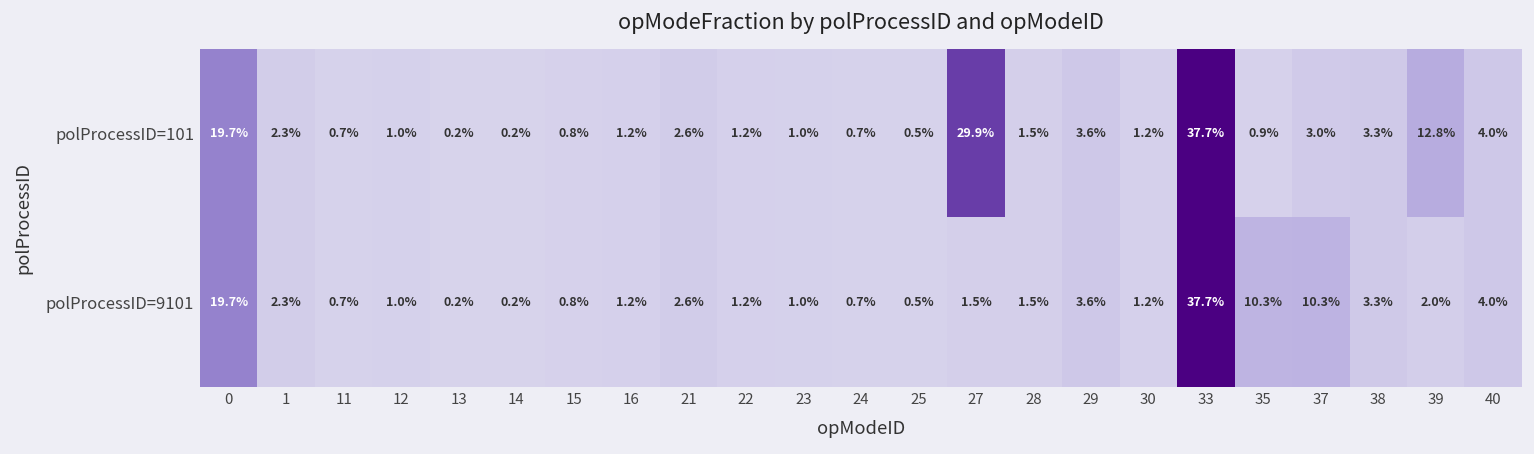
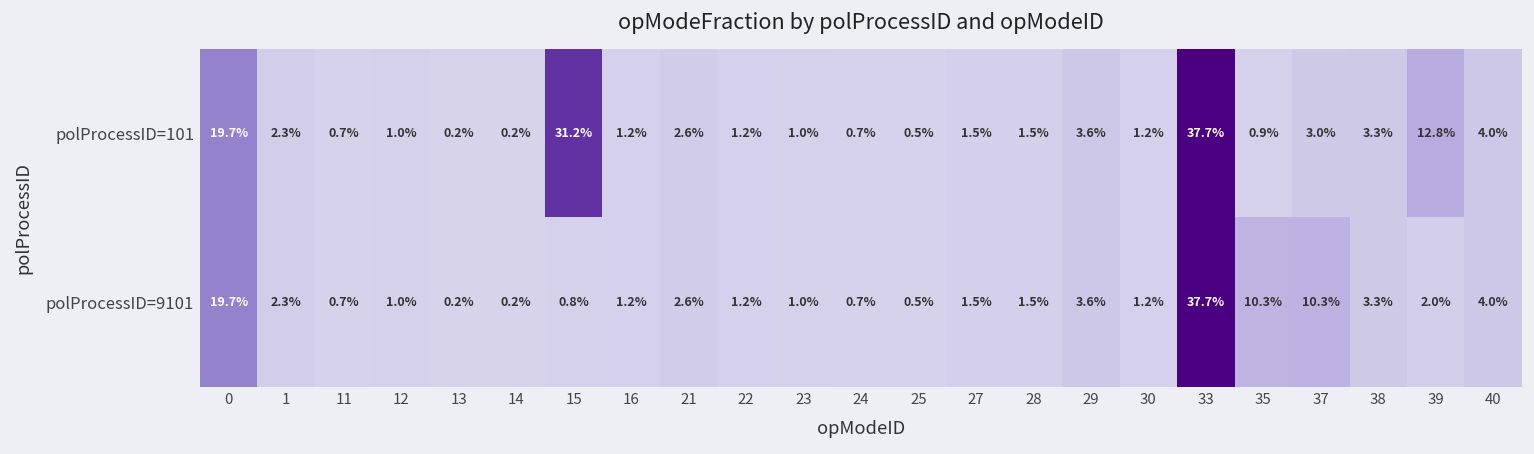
polProcessID=101, 15: 0.8% -> 31.2%
polProcessID=101, 27: 29.9% -> 1.5%
